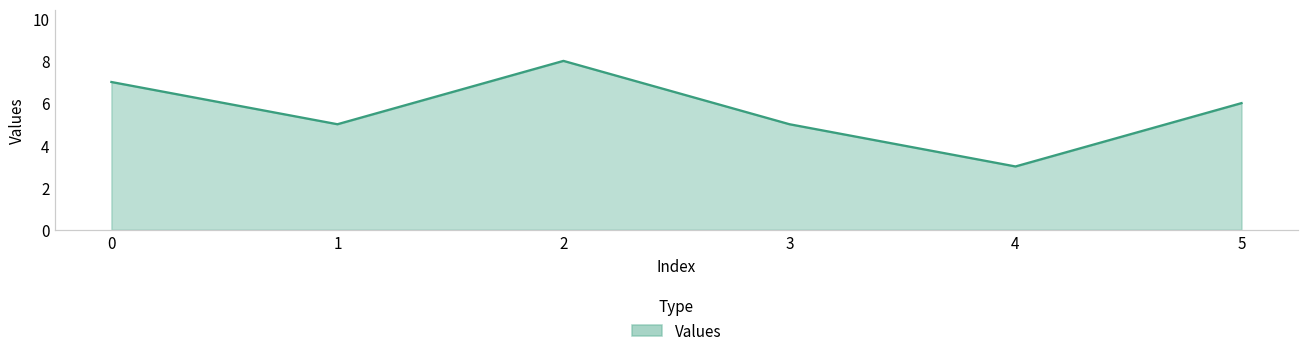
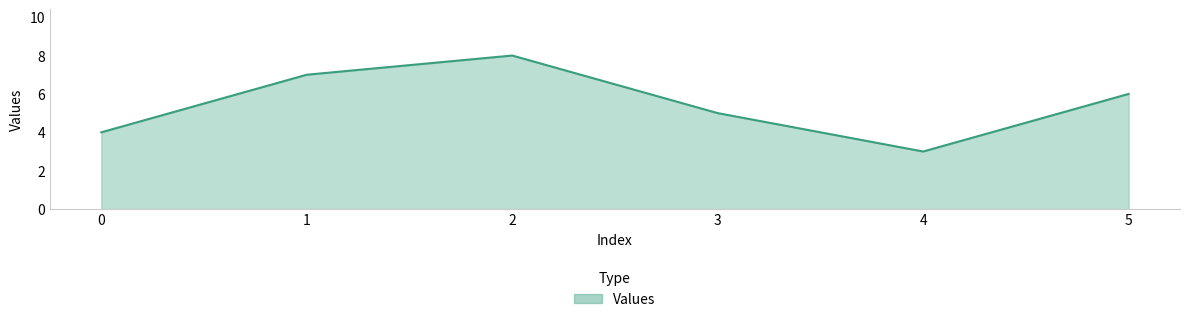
0: 7 -> 4
1: 5 -> 7
